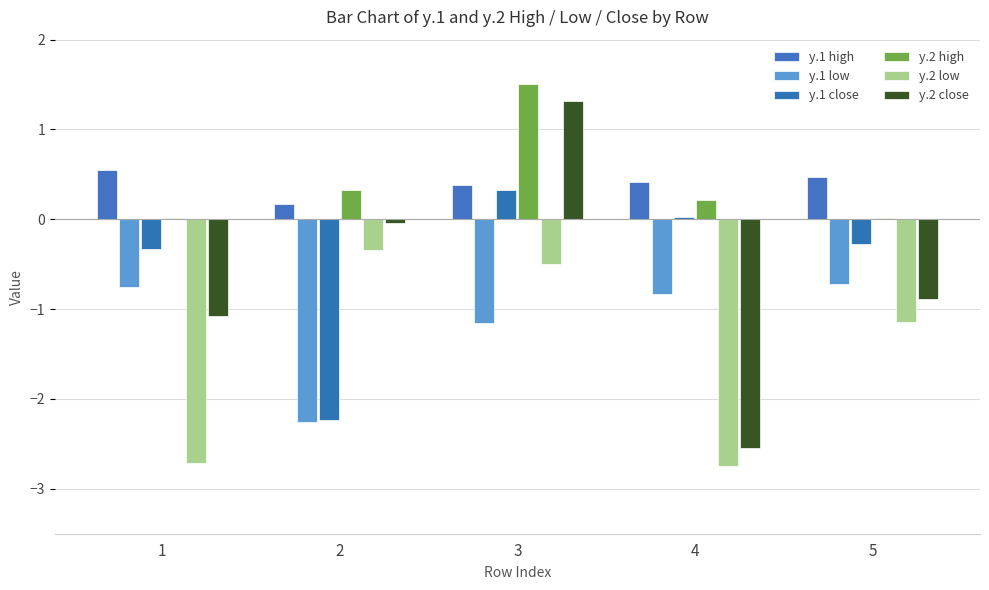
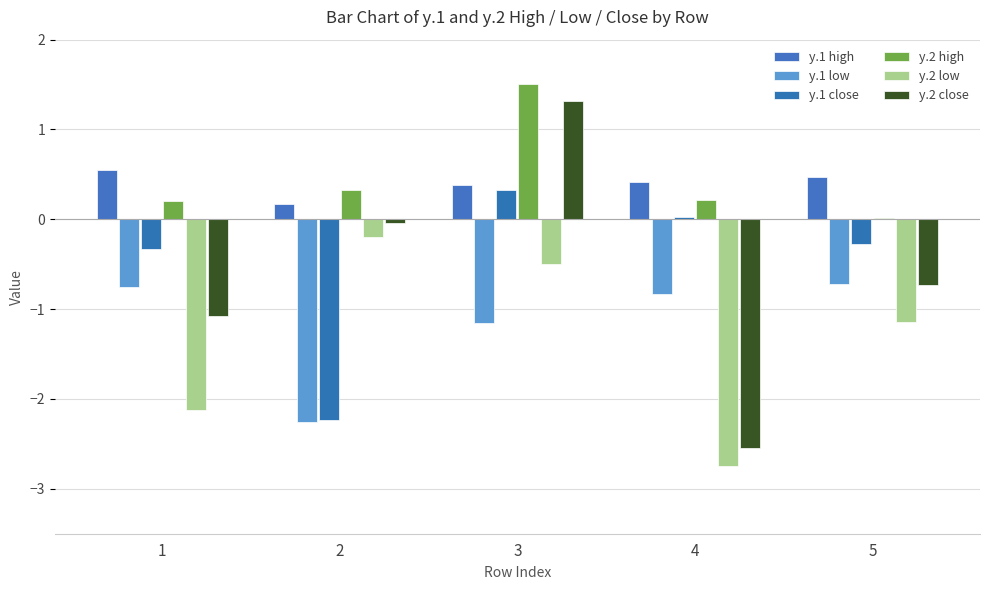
y.2 high, 1: 0.0 -> 0.2
y.2 low, 1: -2.7 -> -2.1
y.2 low, 2: -0.3 -> -0.2
y.2 close, 5: -0.9 -> -0.7
